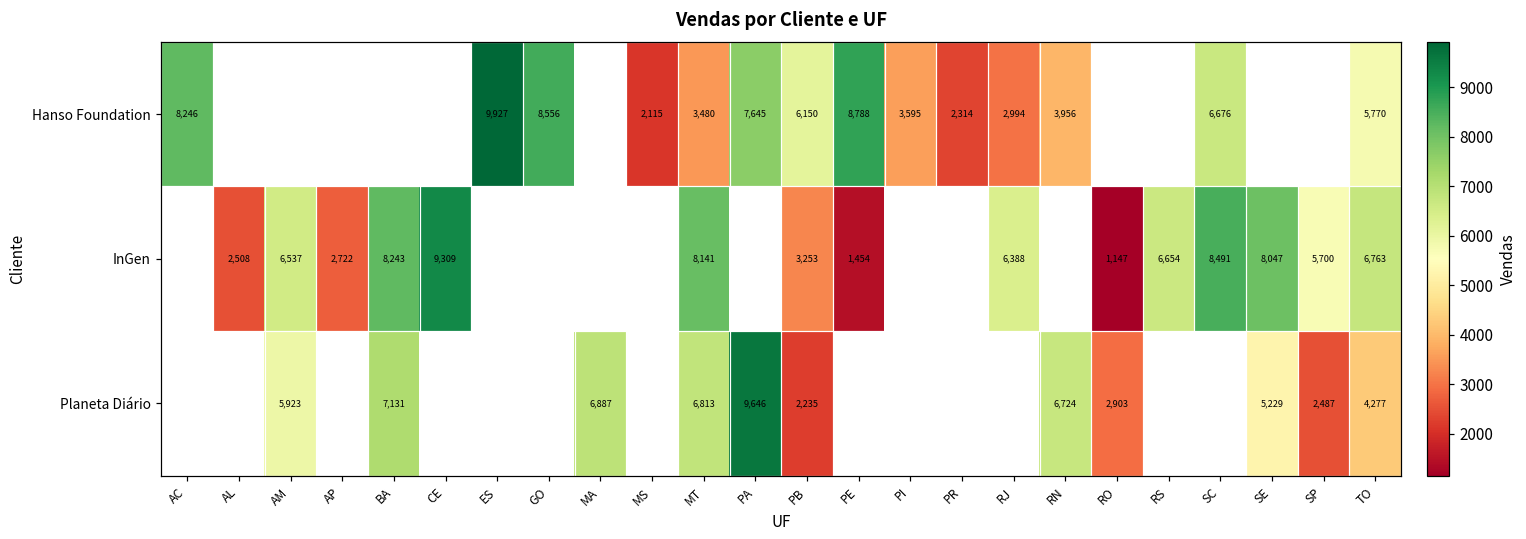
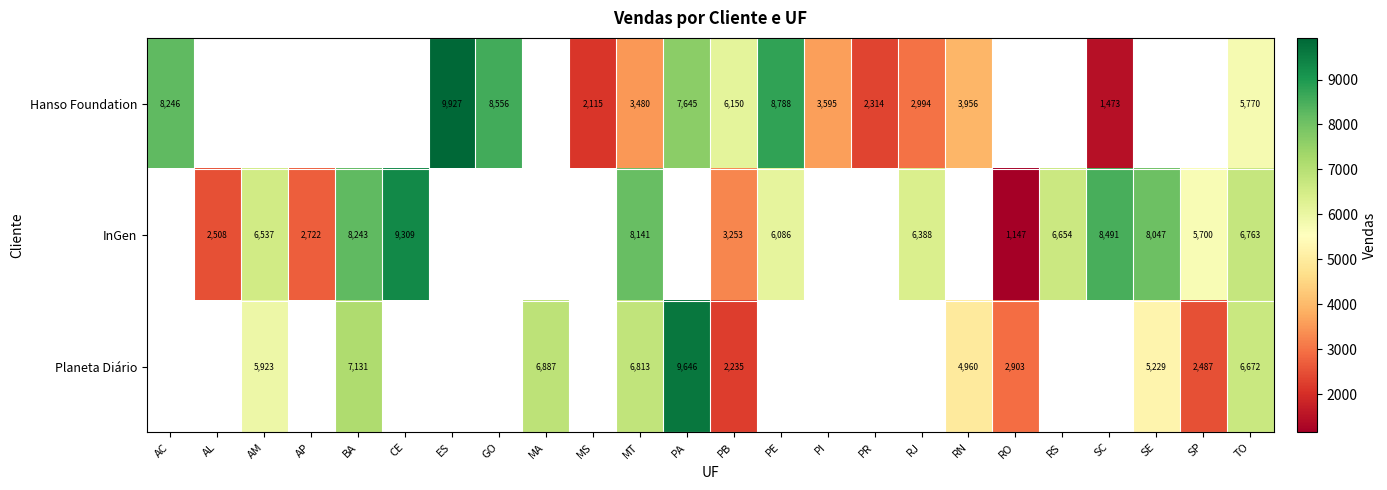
Hanso Foundation, SC: 6,676 -> 1,473
InGen, PE: 1,454 -> 6,086
Planeta Diário, RN: 6,724 -> 4,960
Planeta Diário, TO: 4,277 -> 6,672
